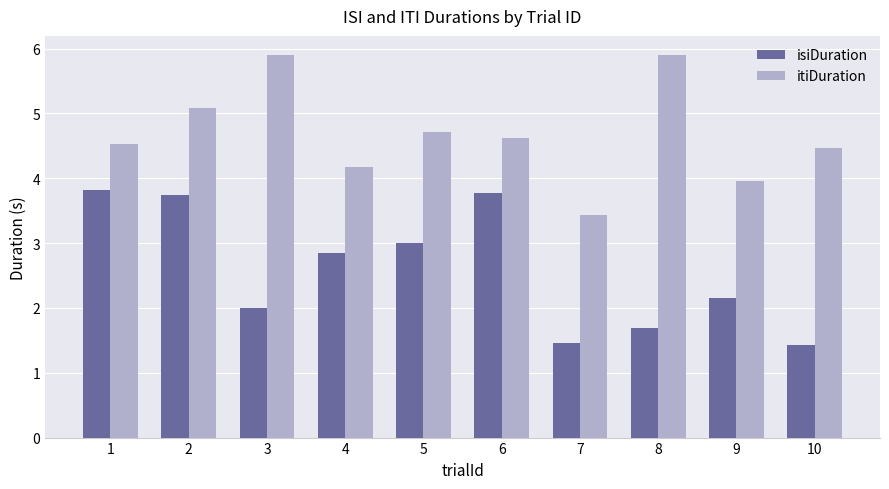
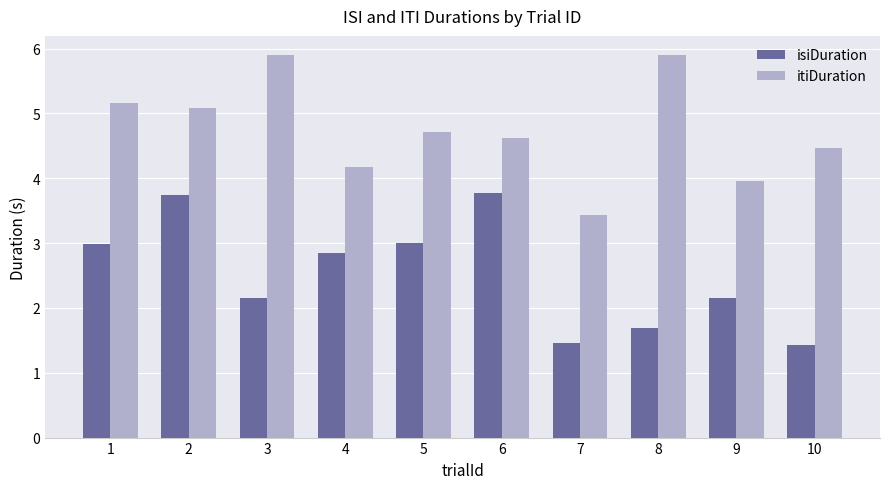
isiDuration, 1: 3.8 -> 3.0
itiDuration, 1: 4.5 -> 5.2
isiDuration, 3: 2.0 -> 2.1
